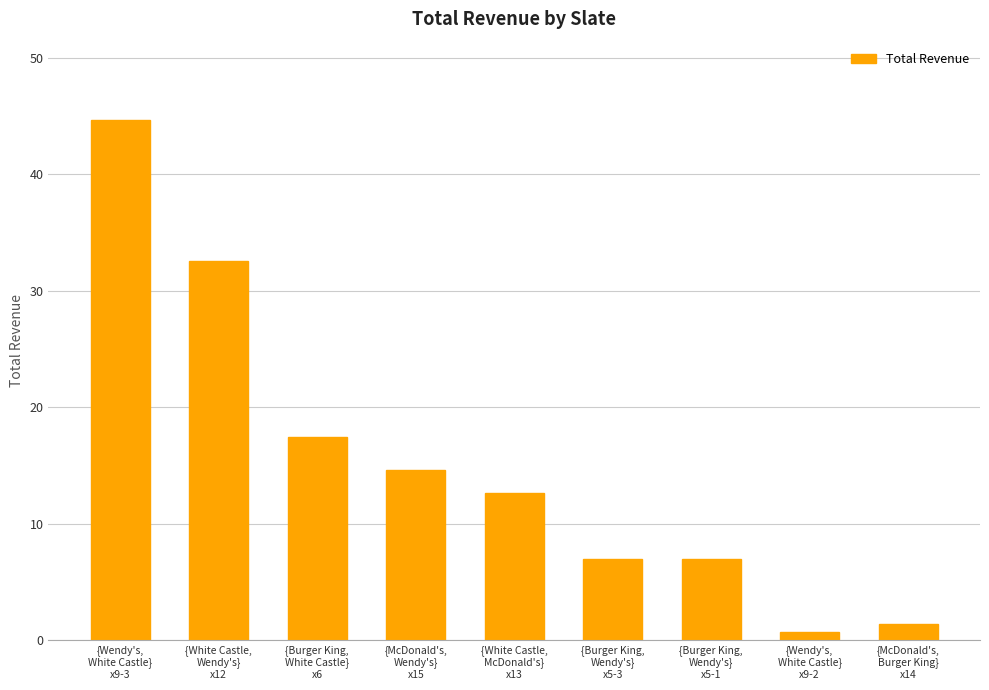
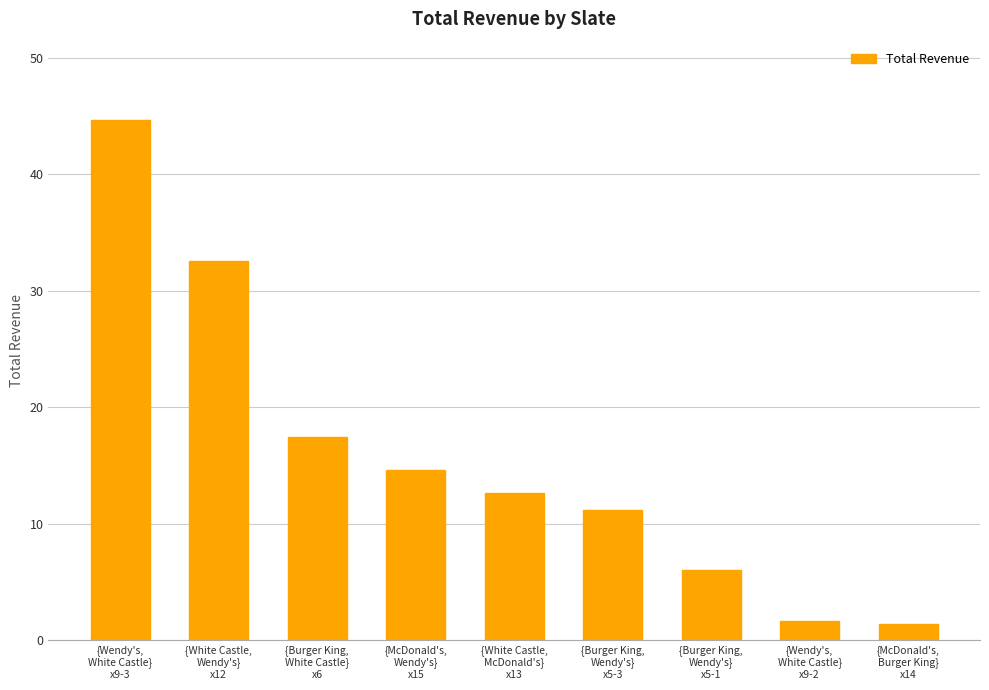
{Burger King, Wendy's} x5-3: 7.0 -> 11.2
{Burger King, Wendy's} x5-1: 7 -> 6
{Wendy's, White Castle} x9-2: 0.7 -> 1.7
